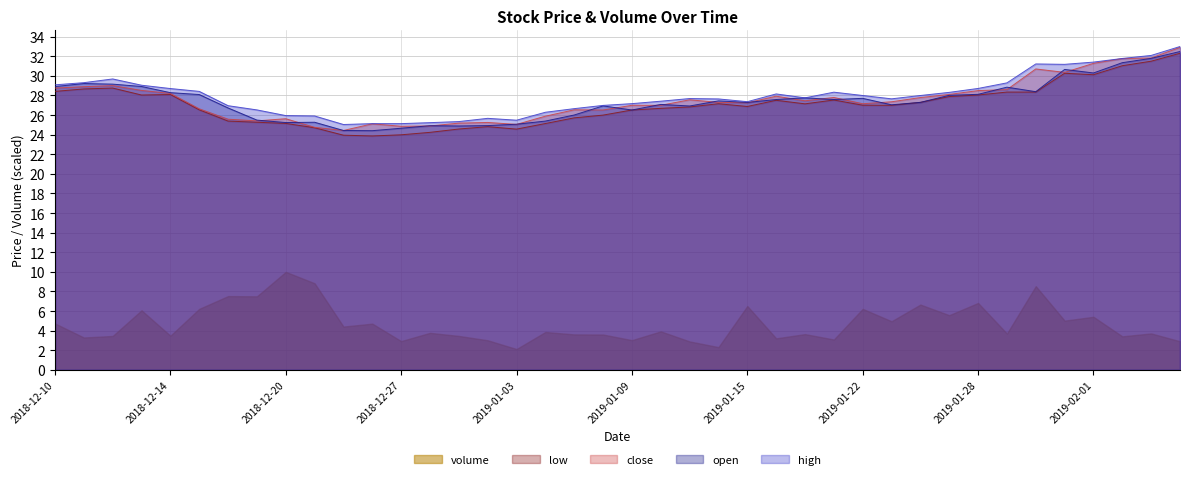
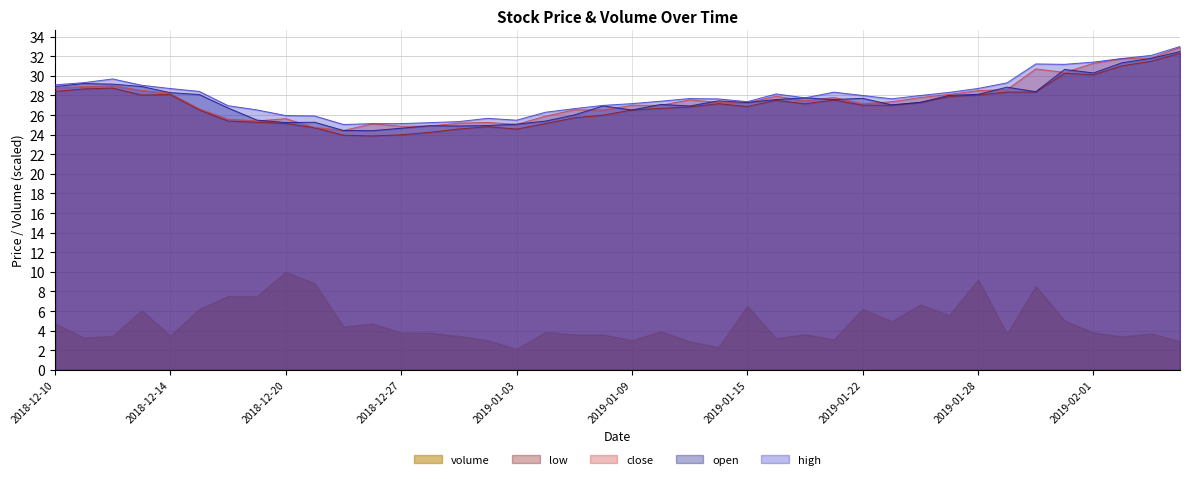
volume, 2018-12-27: 3 -> 4
volume, 2019-01-28: 7 -> 9
volume, 2019-02-01: 5 -> 4
